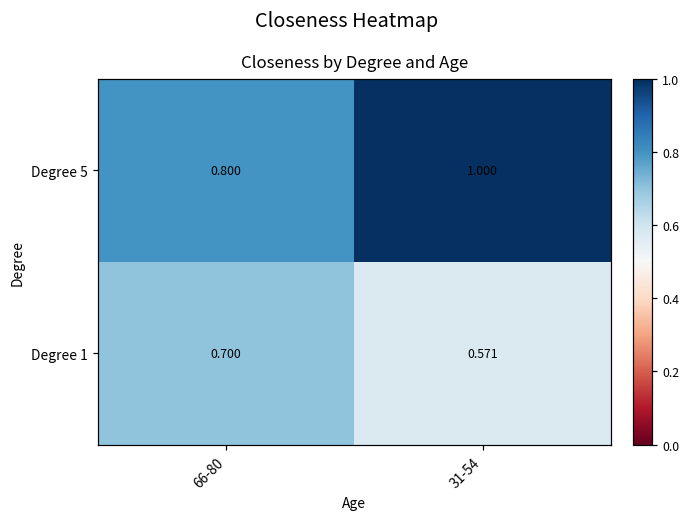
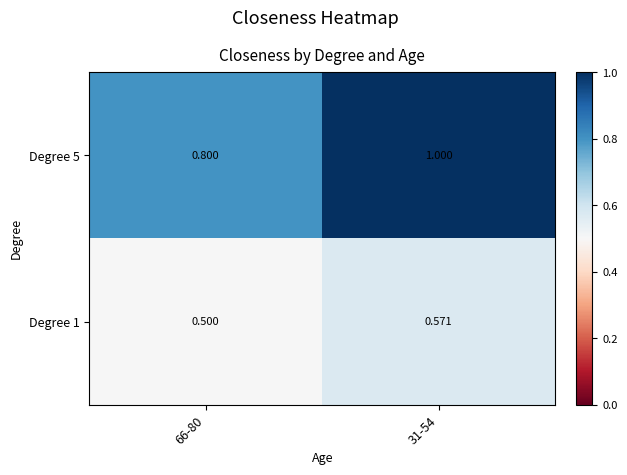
Degree 1, 66-80: 0.700 -> 0.500
